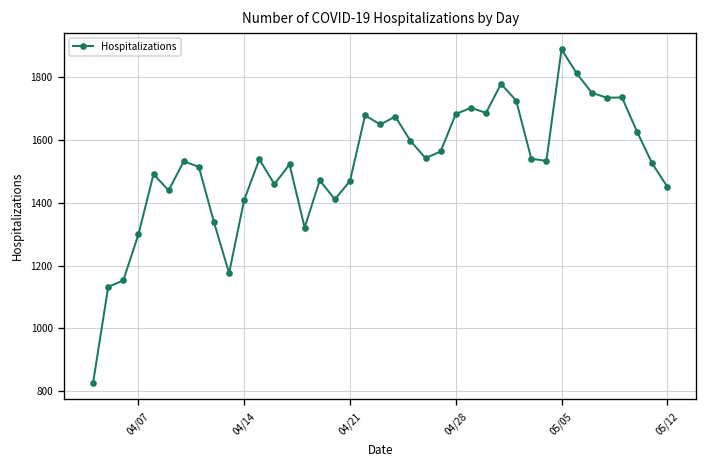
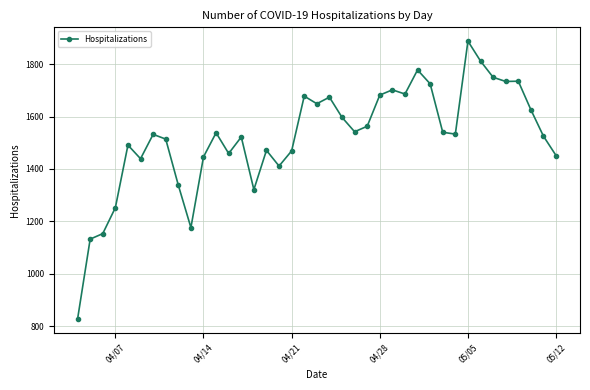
04/07: 1300 -> 1250
04/14: 1410 -> 1450
